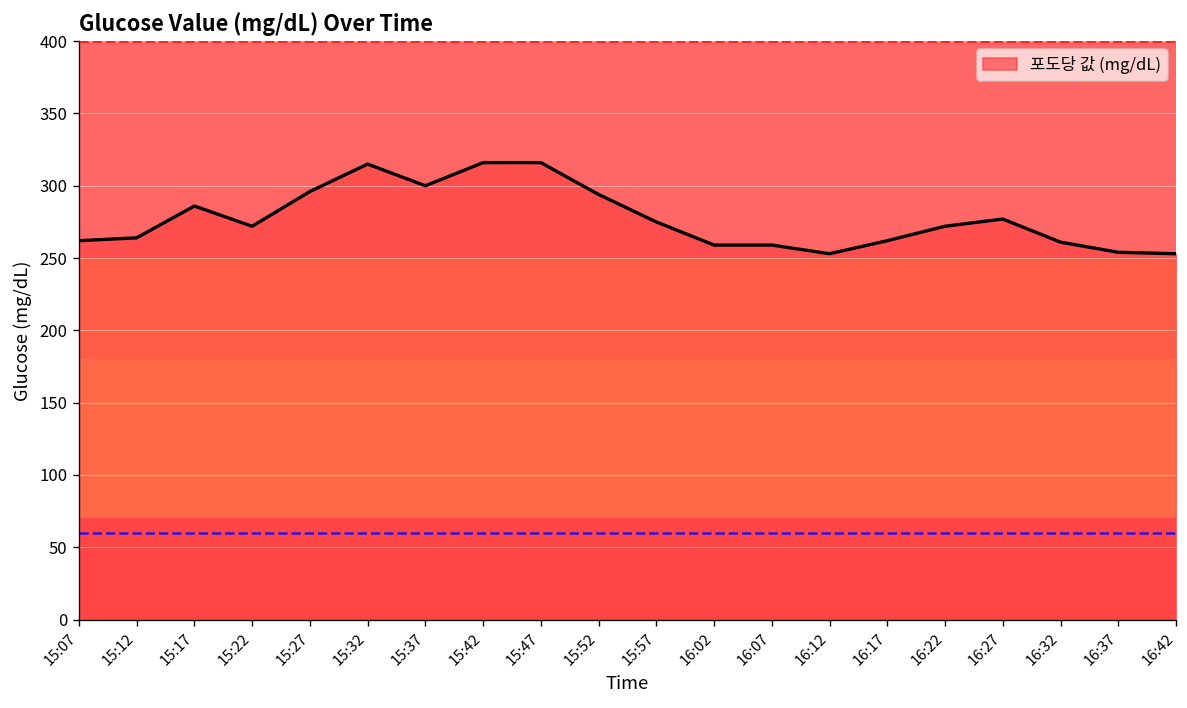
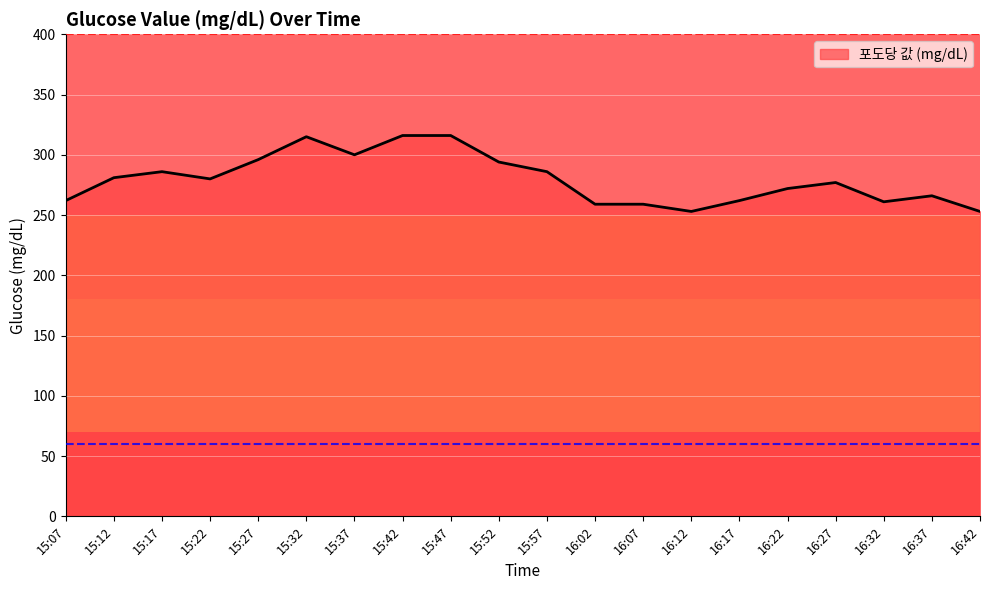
15:12: 264 -> 281
15:22: 272 -> 280
15:57: 275 -> 286
16:37: 254 -> 266
